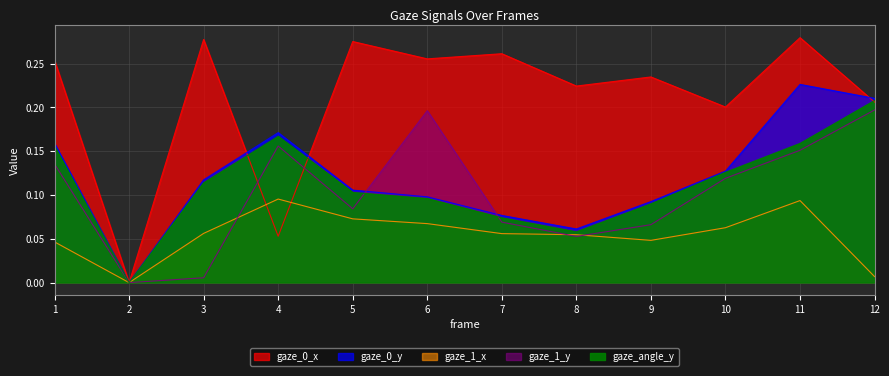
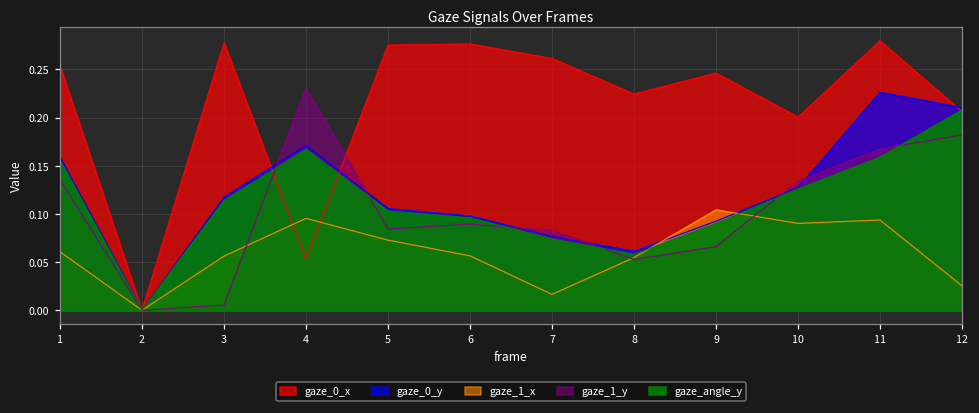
gaze_1_x, 1: 0.05 -> 0.06
gaze_1_y, 4: 0.16 -> 0.23
gaze_0_x, 6: 0.26 -> 0.28
gaze_1_x, 6: 0.07 -> 0.06
gaze_1_y, 6: 0.20 -> 0.09
gaze_1_x, 7: 0.06 -> 0.02
gaze_1_y, 7: 0.07 -> 0.08
gaze_0_x, 9: 0.23 -> 0.25
gaze_1_x, 9: 0.05 -> 0.10
gaze_1_x, 10: 0.06 -> 0.09
gaze_1_y, 10: 0.12 -> 0.13
gaze_1_y, 11: 0.15 -> 0.17
gaze_1_x, 12: 0.01 -> 0.03
gaze_1_y, 12: 0.20 -> 0.18
